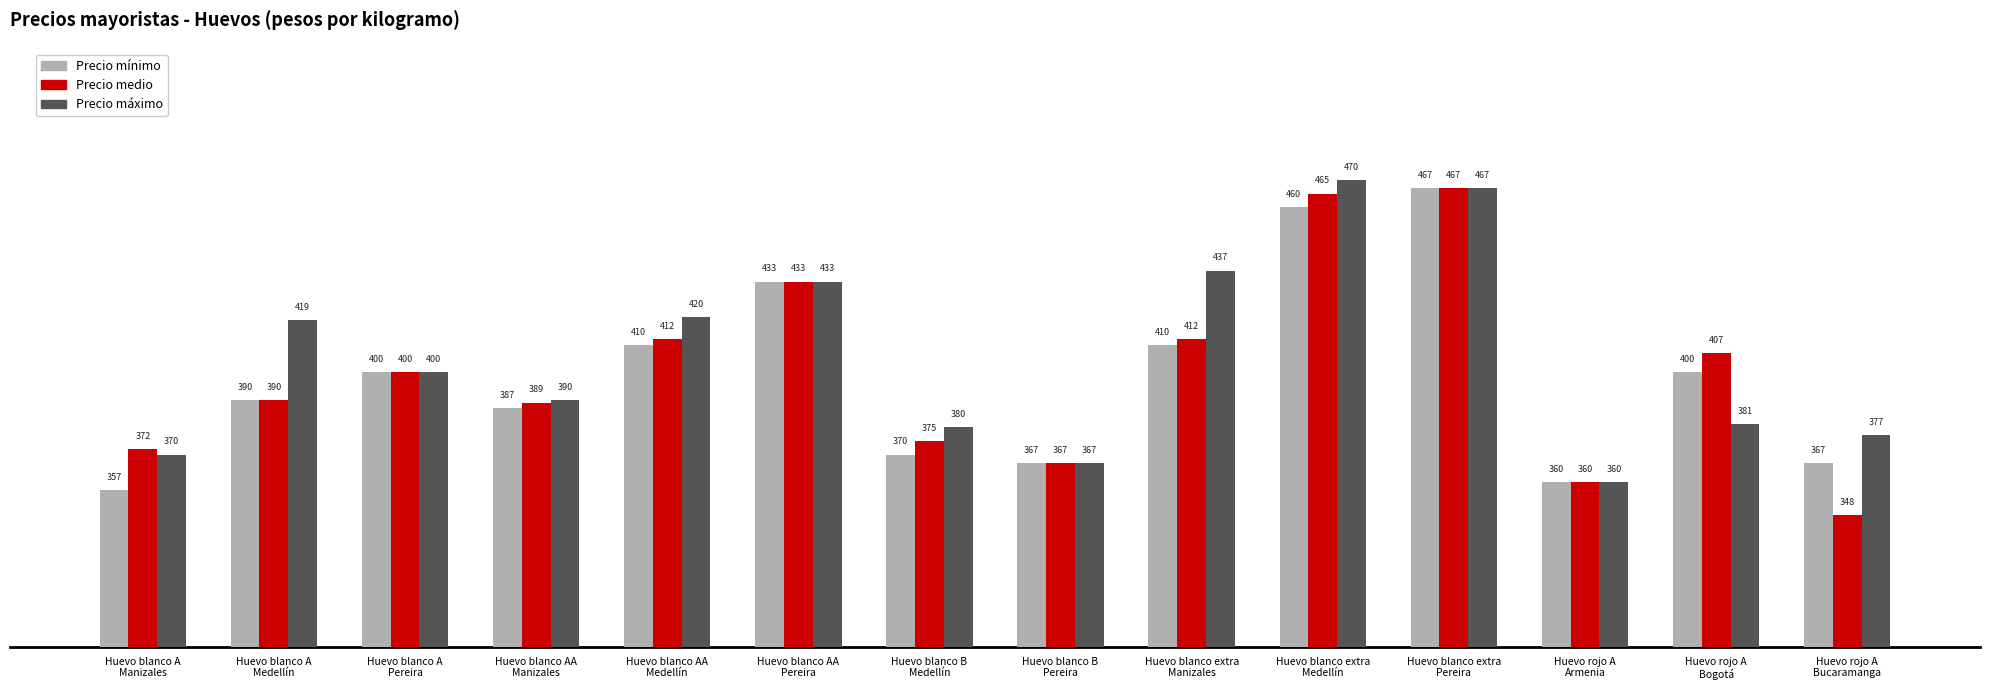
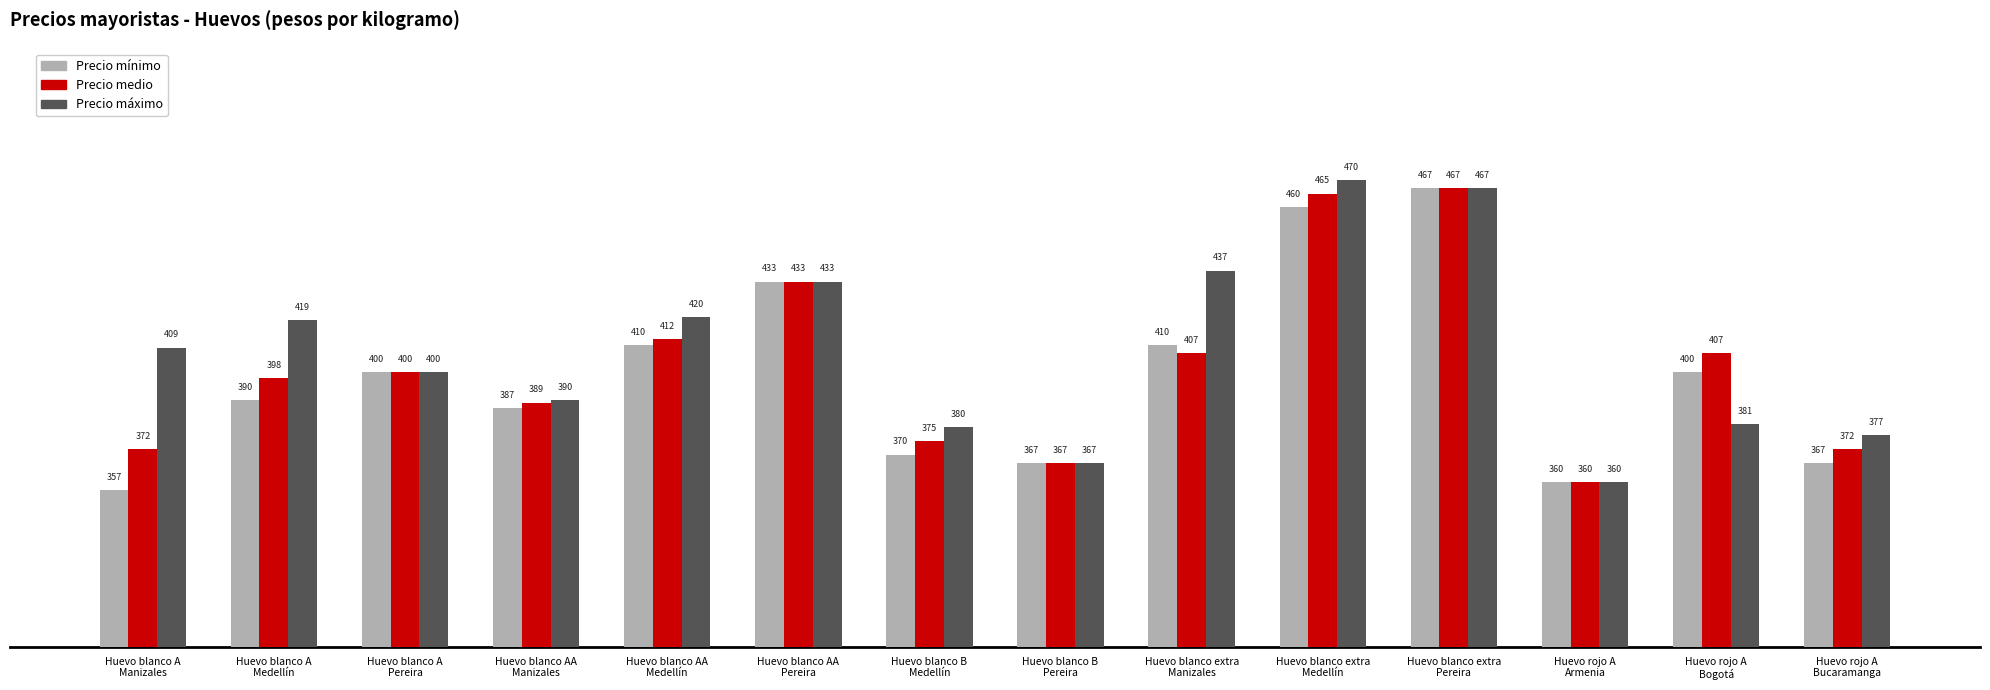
Precio máximo, Huevo blanco A Manizales: 370 -> 409
Precio medio, Huevo blanco A Medellín: 390 -> 398
Precio medio, Huevo blanco extra Manizales: 412 -> 407
Precio medio, Huevo rojo A Bucaramanga: 348 -> 372
